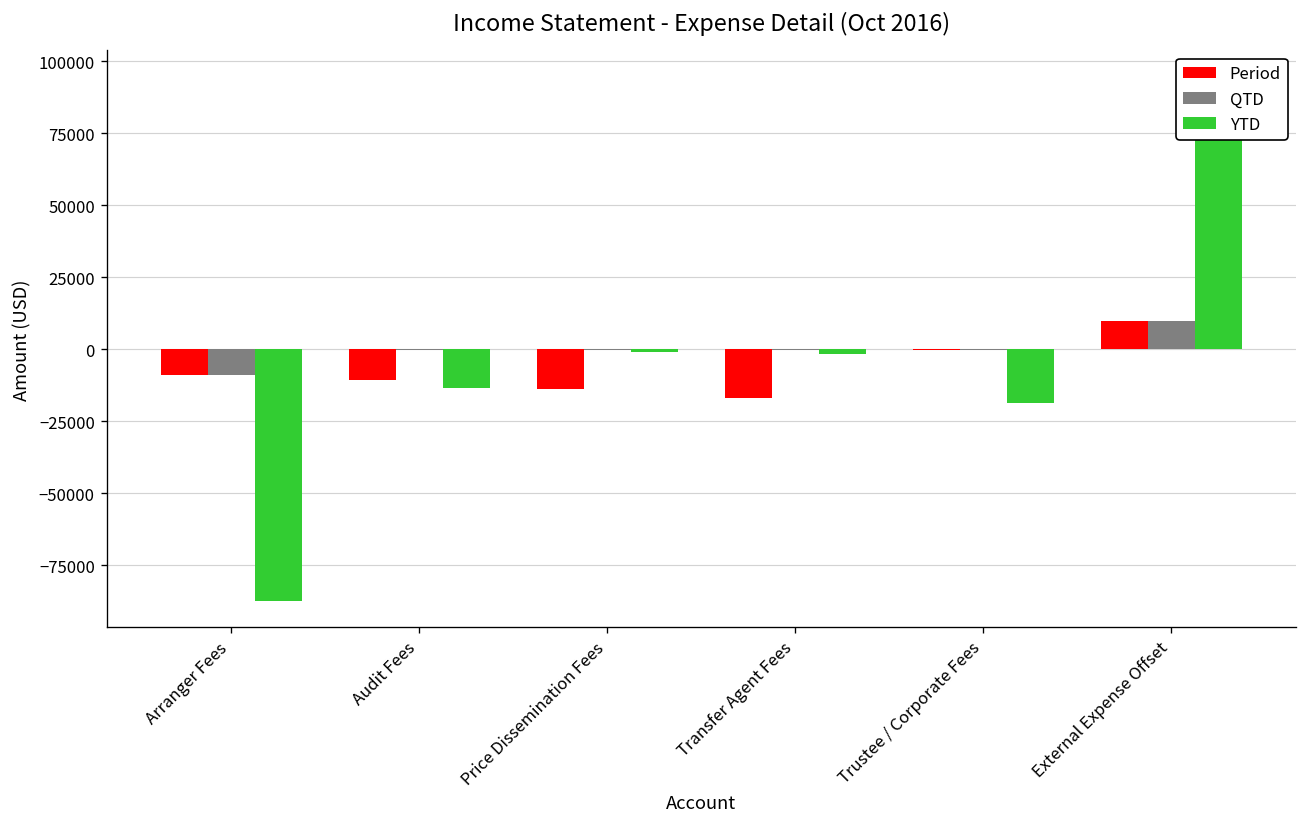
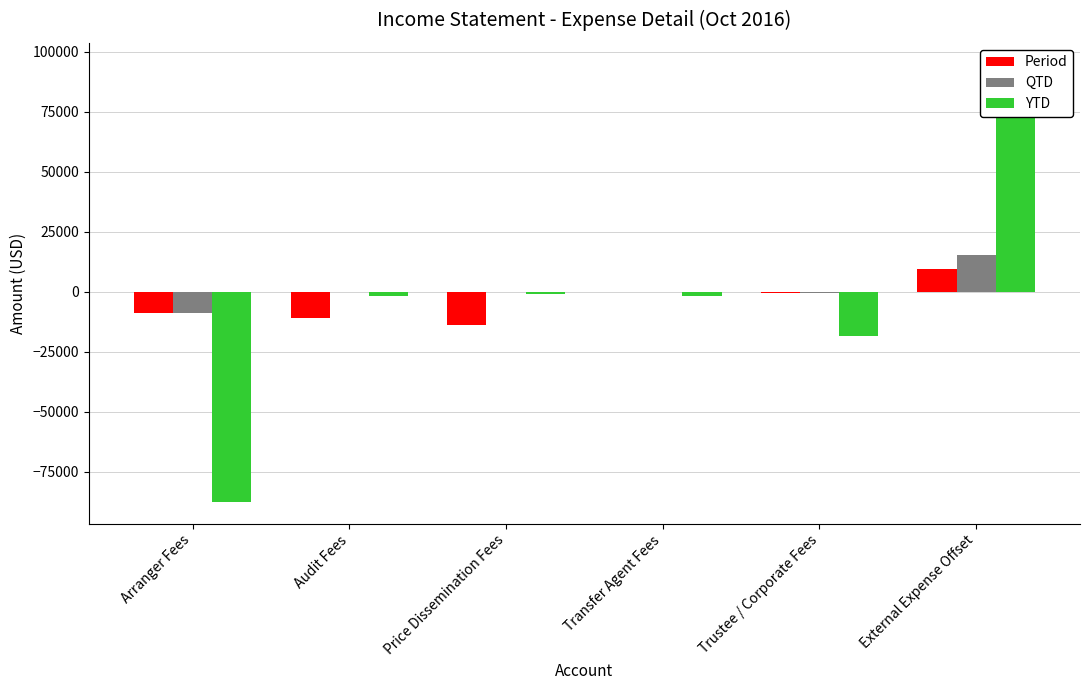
YTD, Audit Fees: -13000 -> -2000
Period, Transfer Agent Fees: -17000 -> 0
QTD, External Expense Offset: 10000 -> 15000
